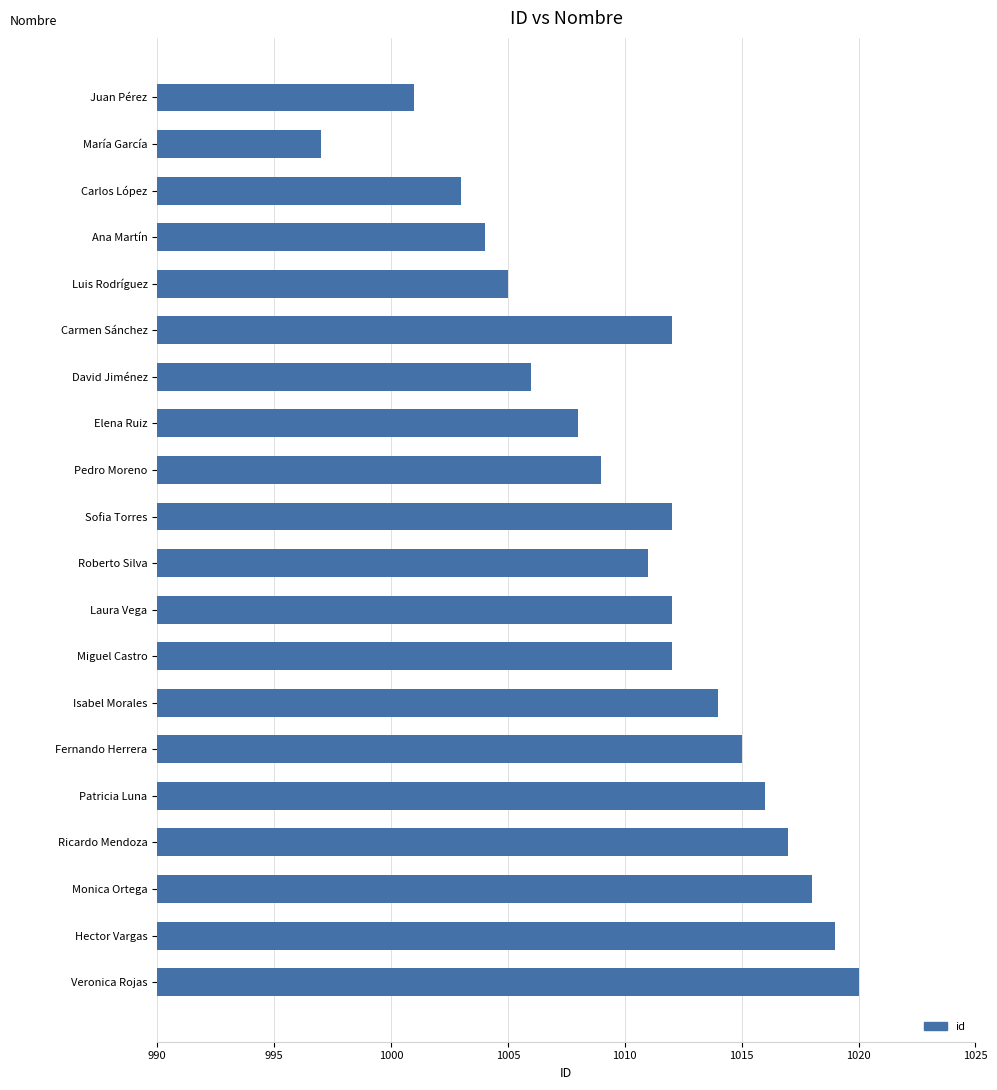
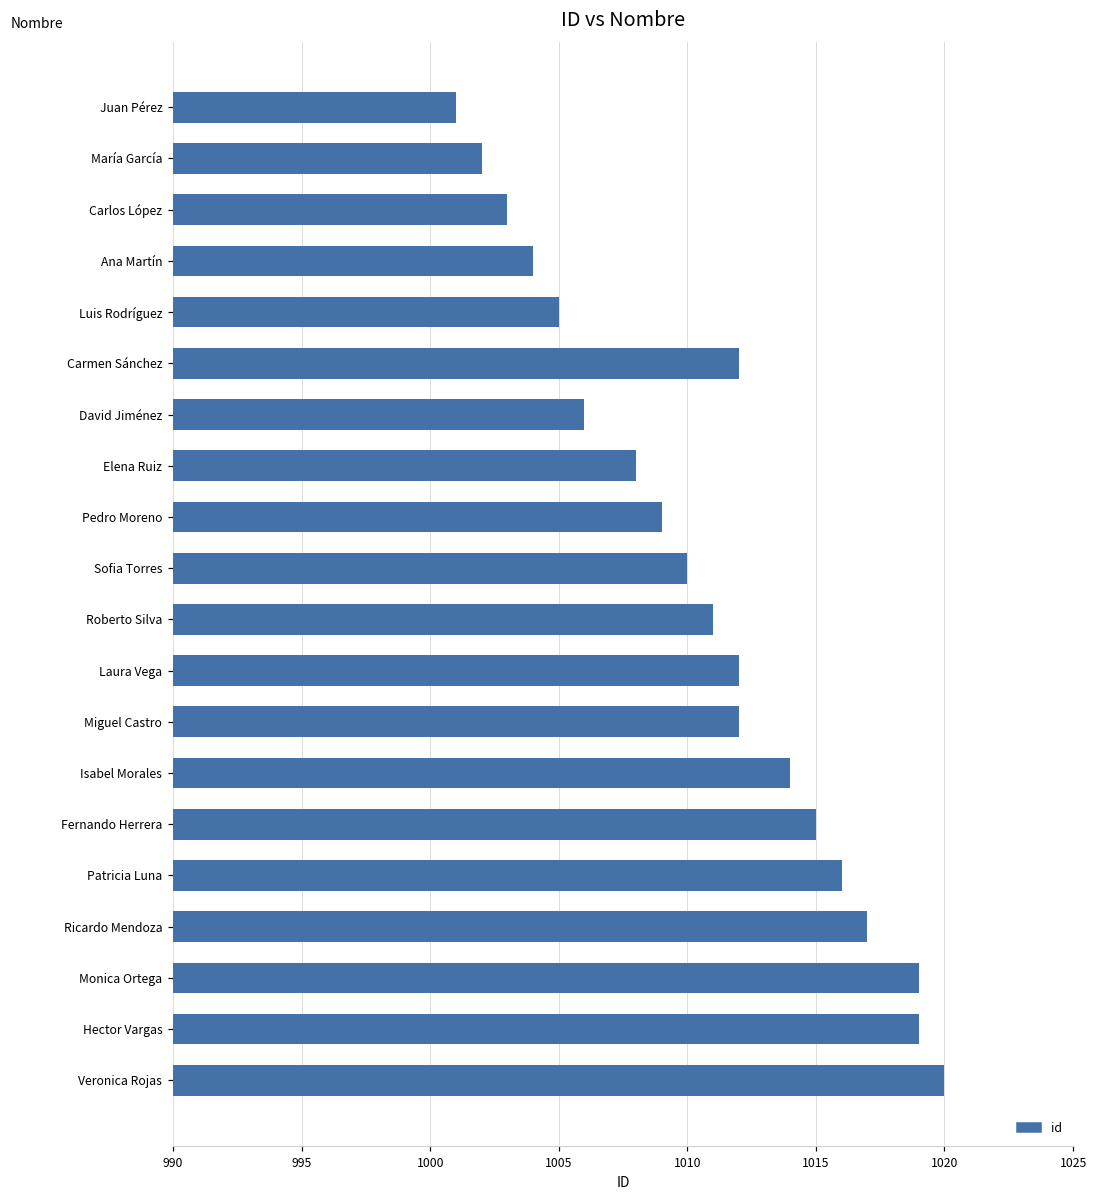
María García: 997 -> 1002
Sofia Torres: 1012 -> 1010
Monica Ortega: 1018 -> 1019
